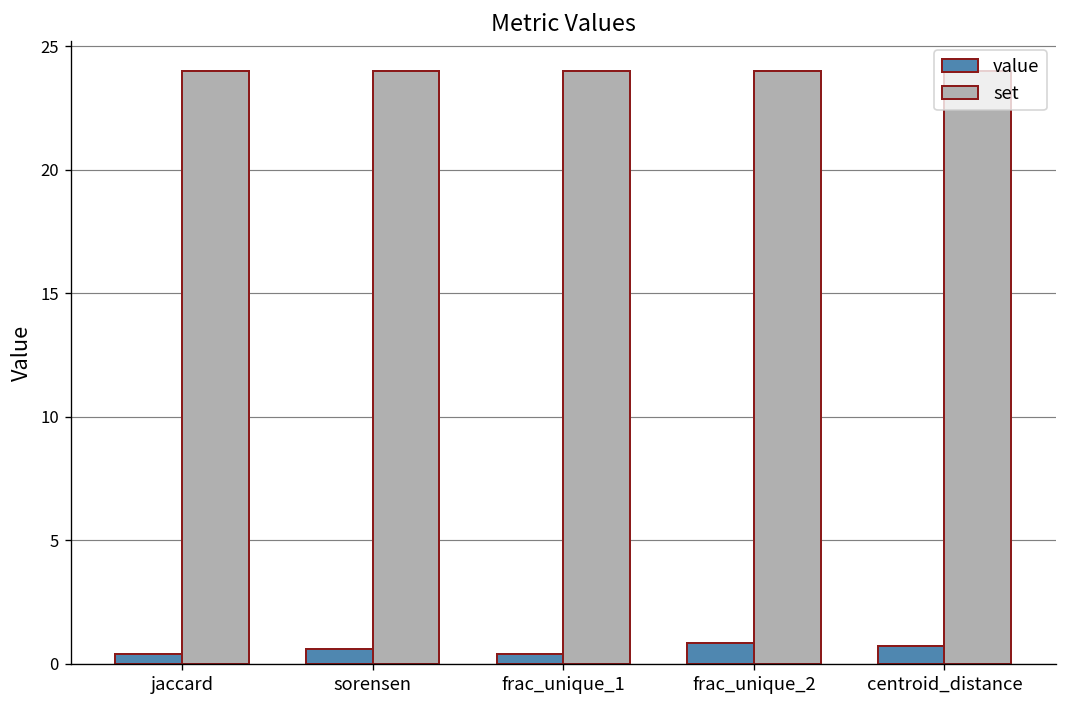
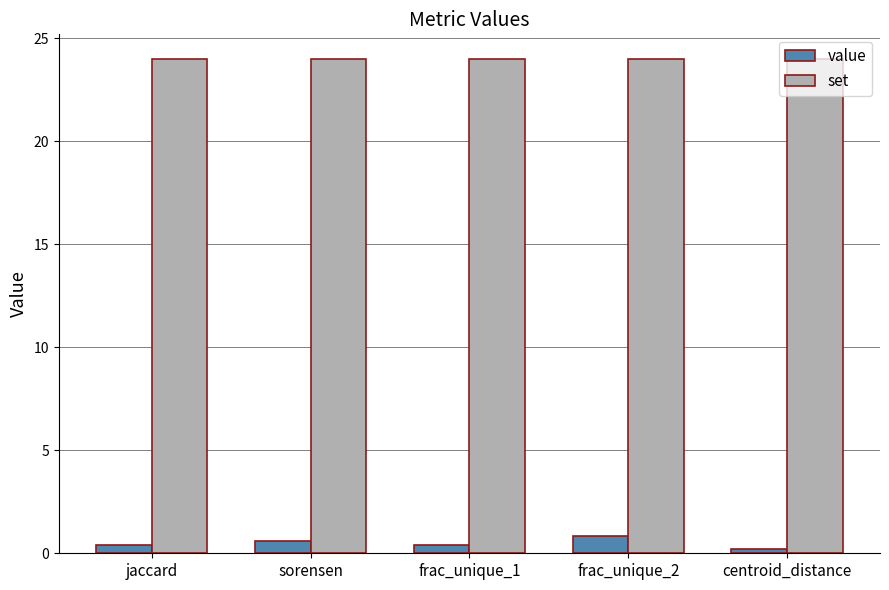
value, centroid_distance: 0.7 -> 0.2
